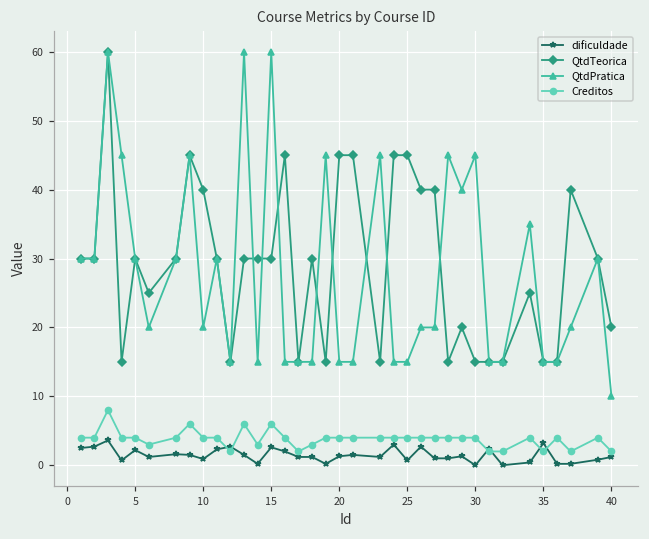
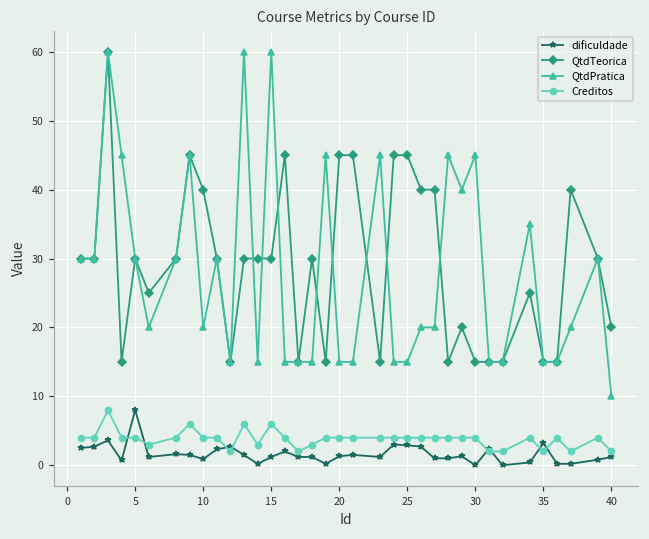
dificuldade, 5: 2 -> 8
dificuldade, 15: 3 -> 1
dificuldade, 25: 1 -> 3
